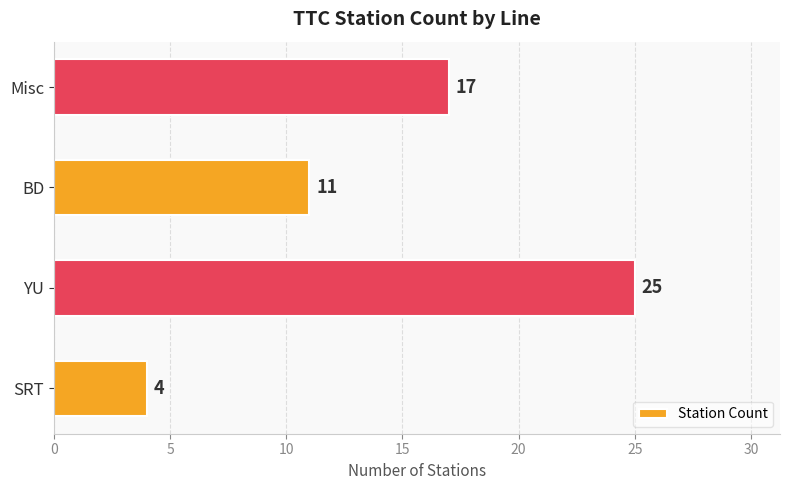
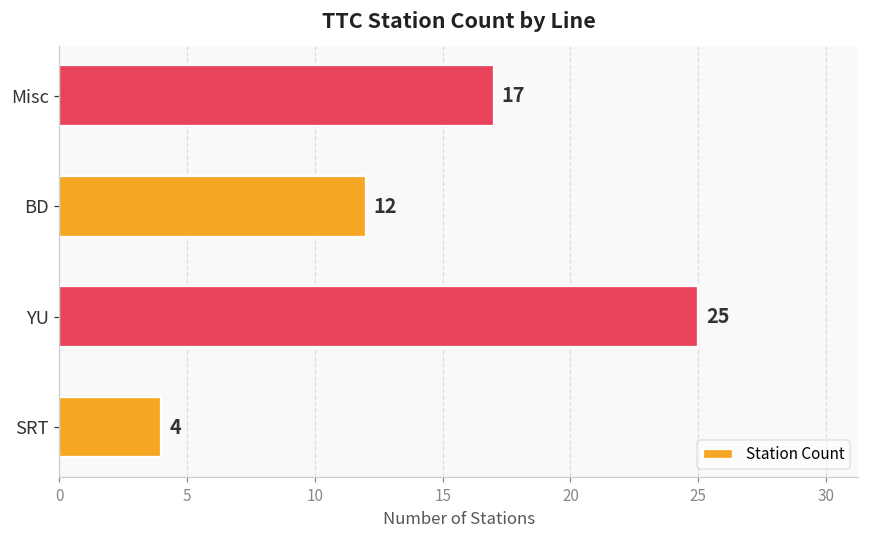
BD: 11 -> 12
